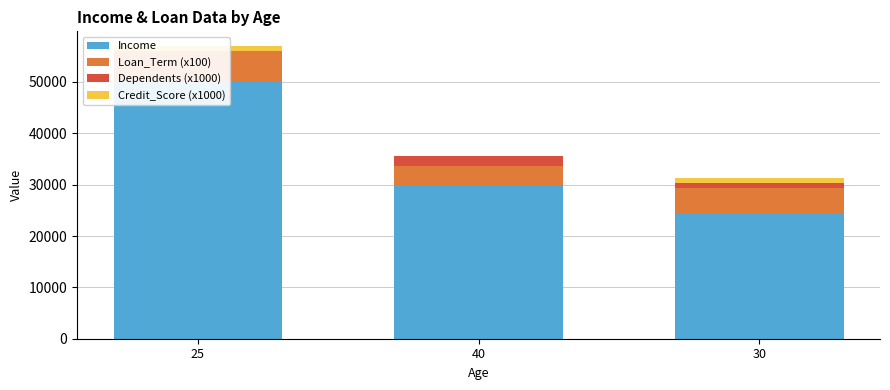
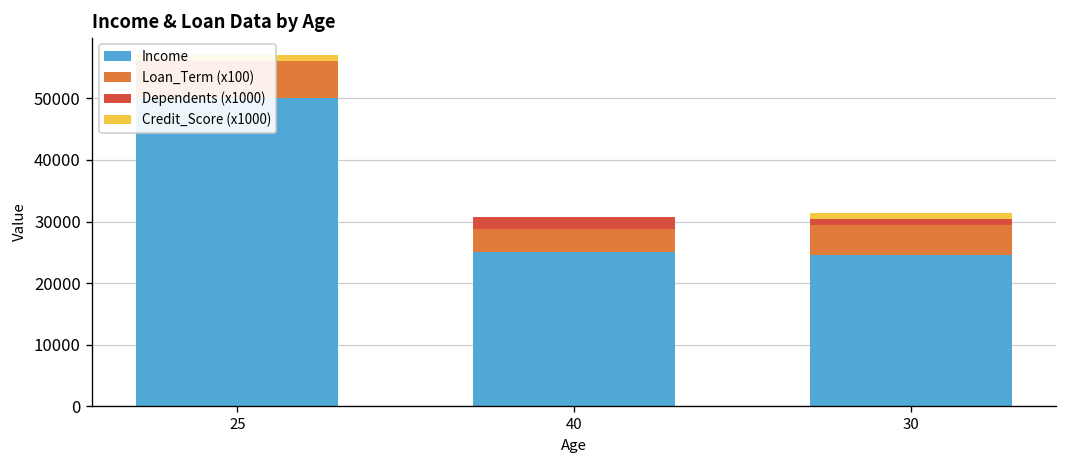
Income, 40: 30000 -> 25000
